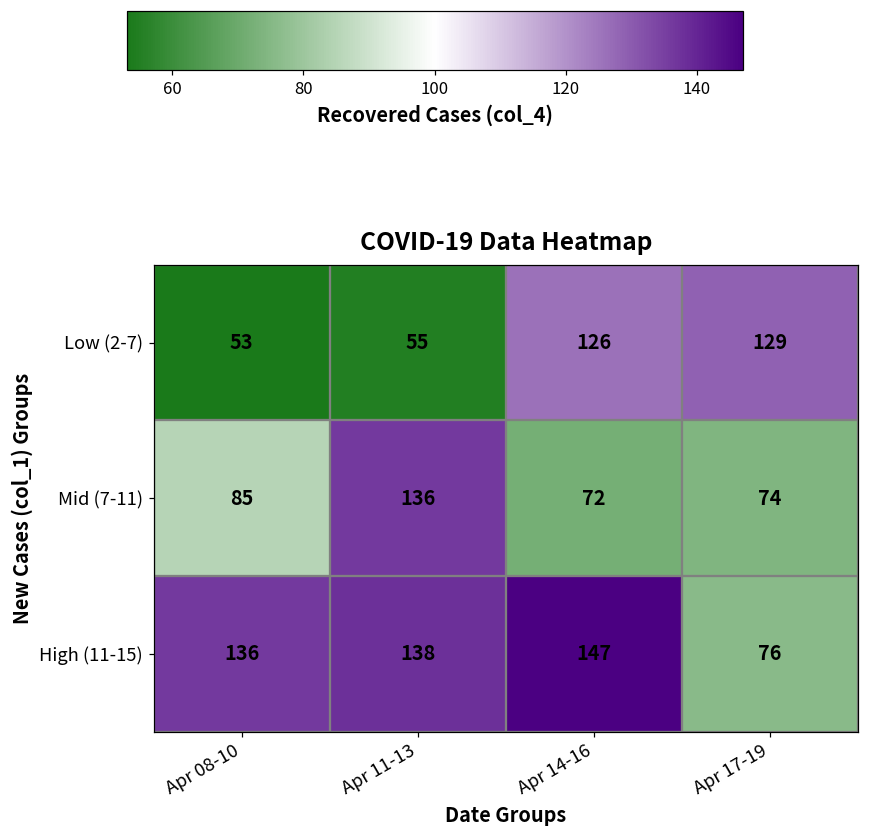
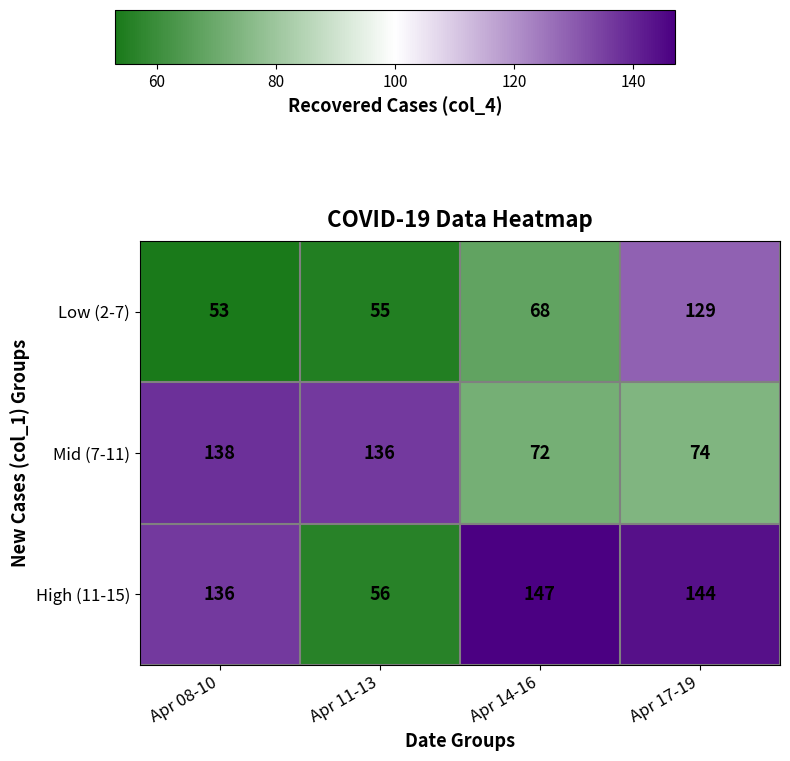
Low (2-7), Apr 14-16: 126 -> 68
Mid (7-11), Apr 08-10: 85 -> 138
High (11-15), Apr 11-13: 138 -> 56
High (11-15), Apr 17-19: 76 -> 144
